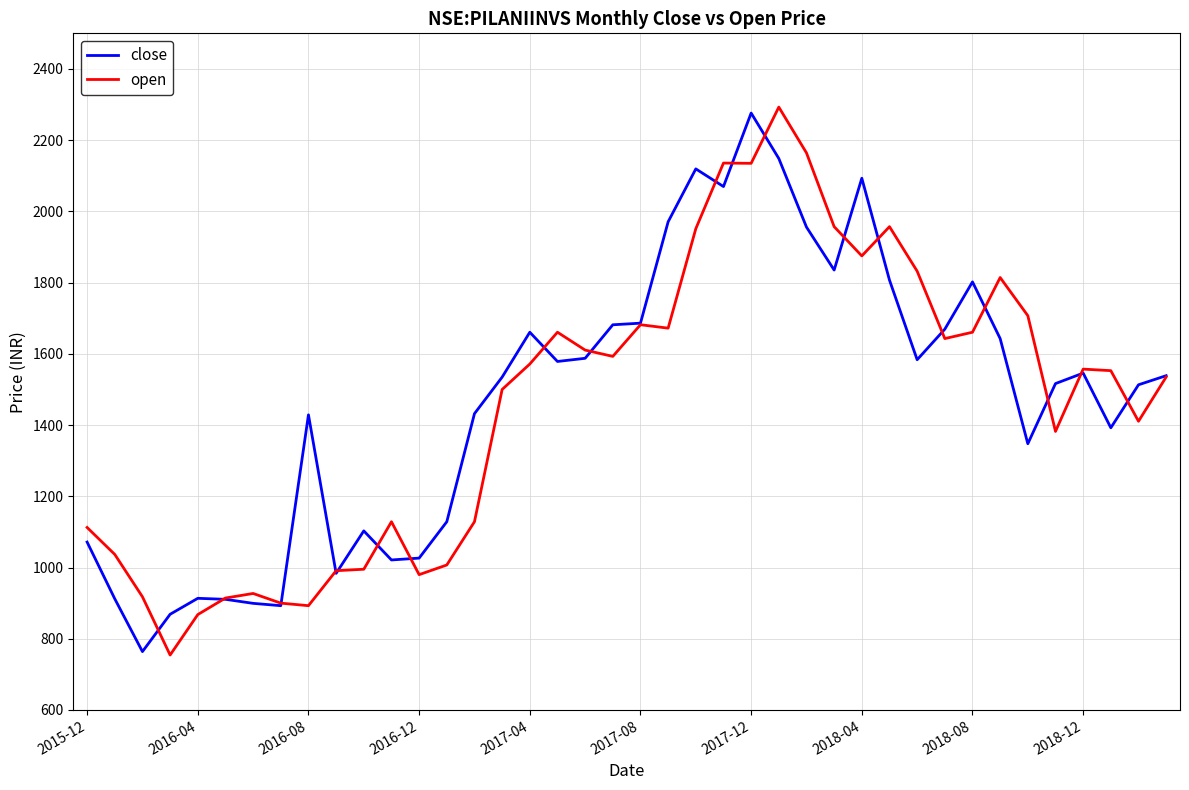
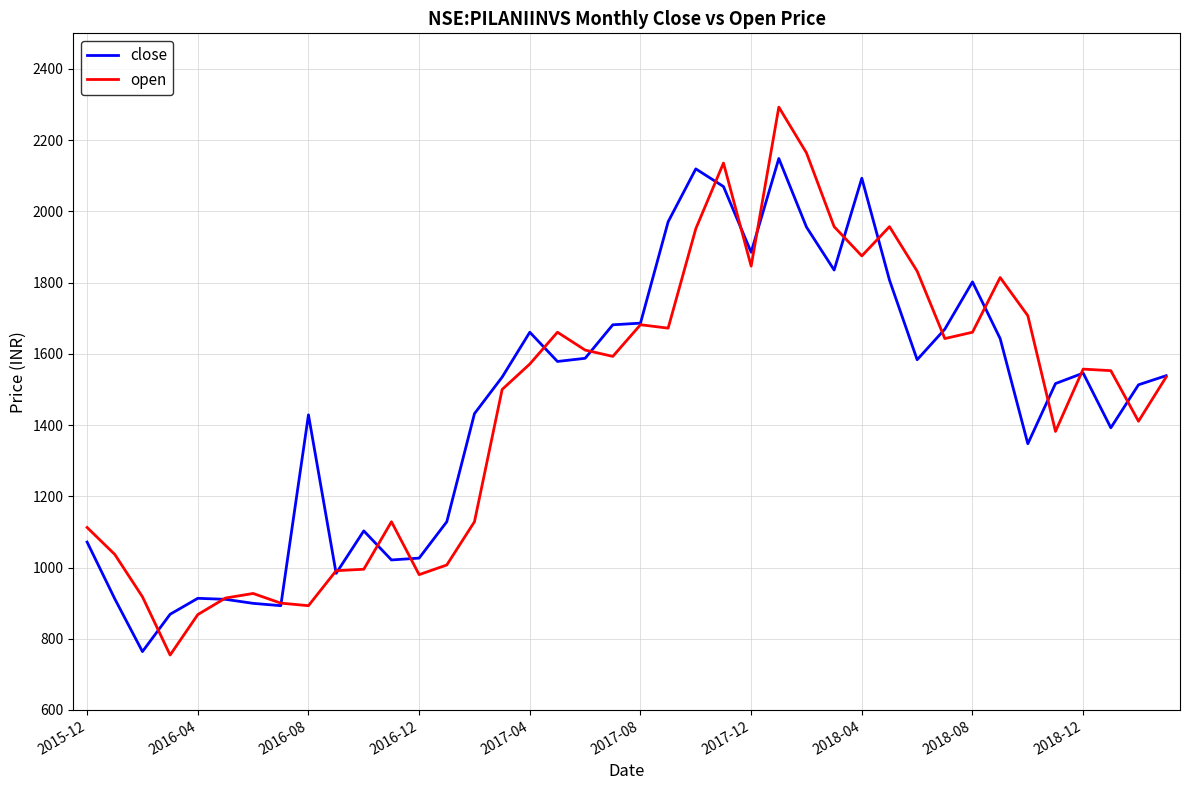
close, 2017-12: 2280 -> 1890
open, 2017-12: 2130 -> 1850
